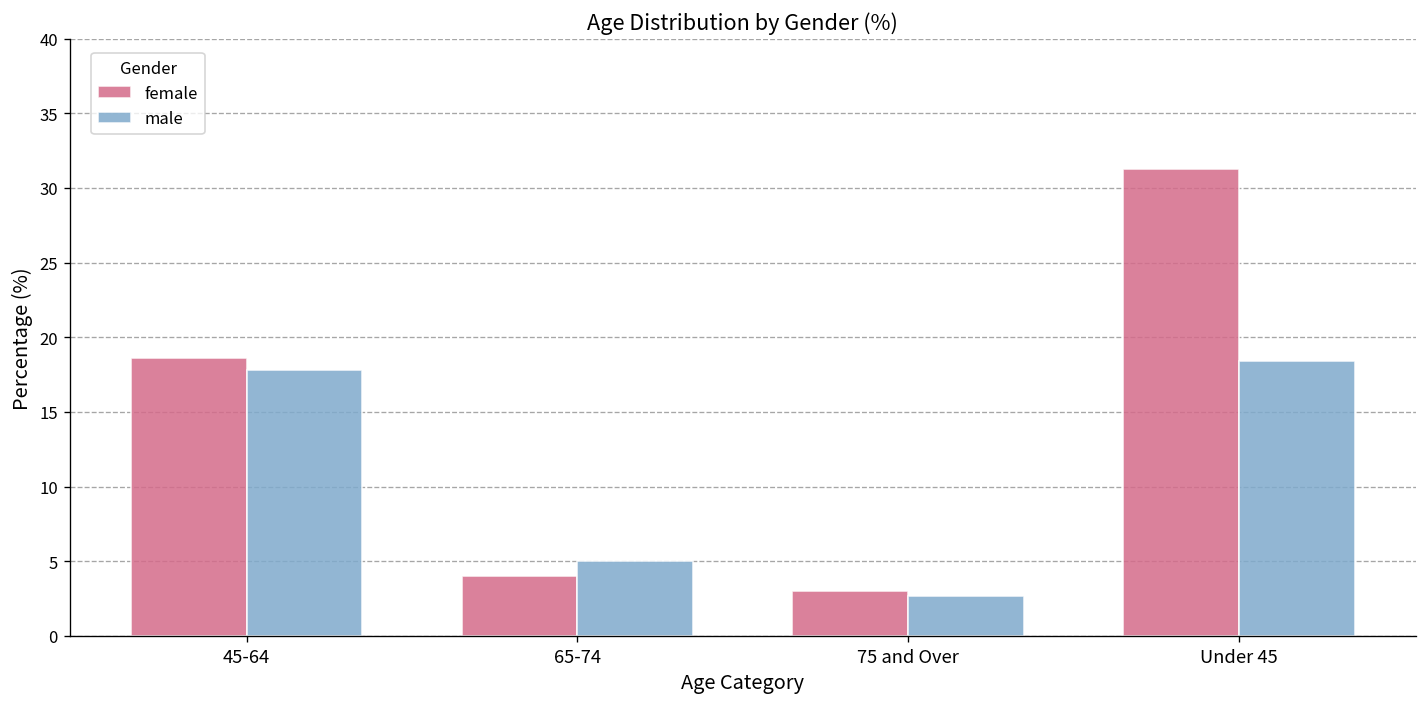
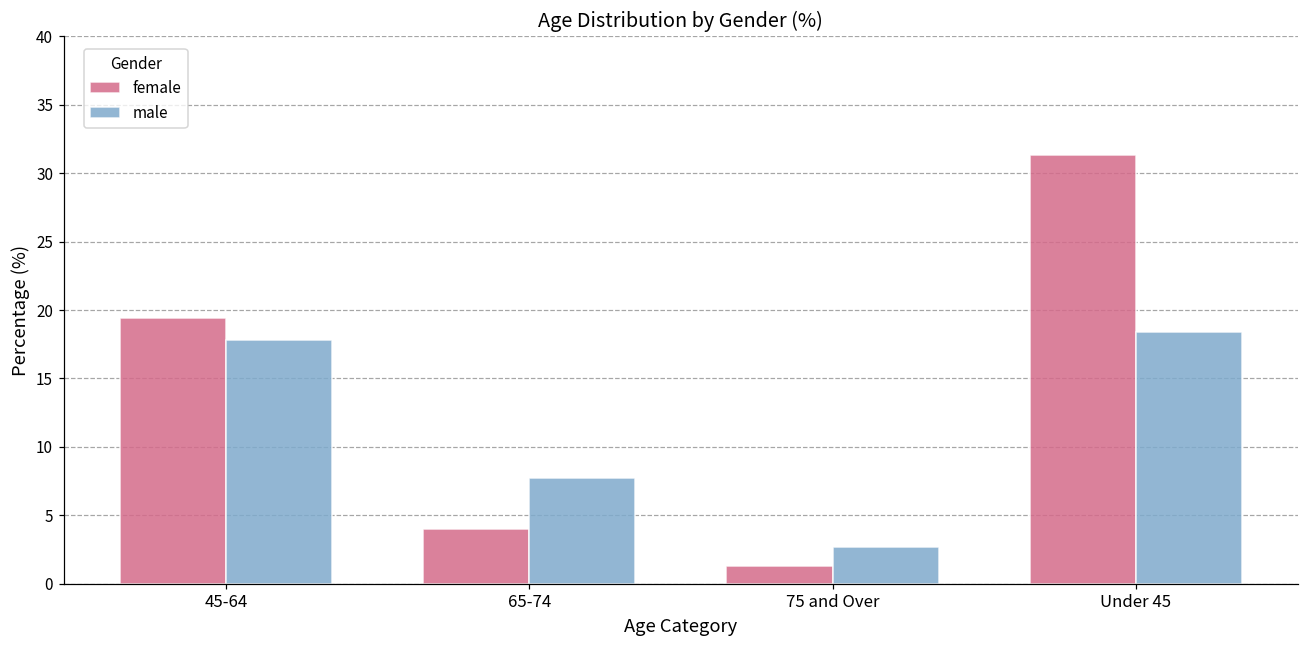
female, 45-64: 18.6 -> 19.4
male, 65-74: 5.0 -> 7.7
female, 75 and Over: 3.0 -> 1.3
